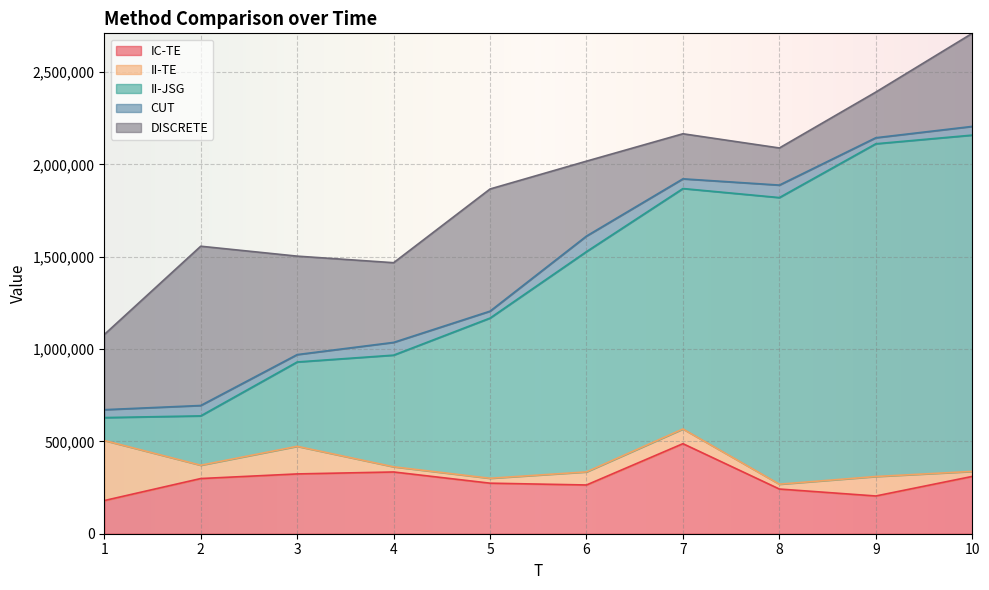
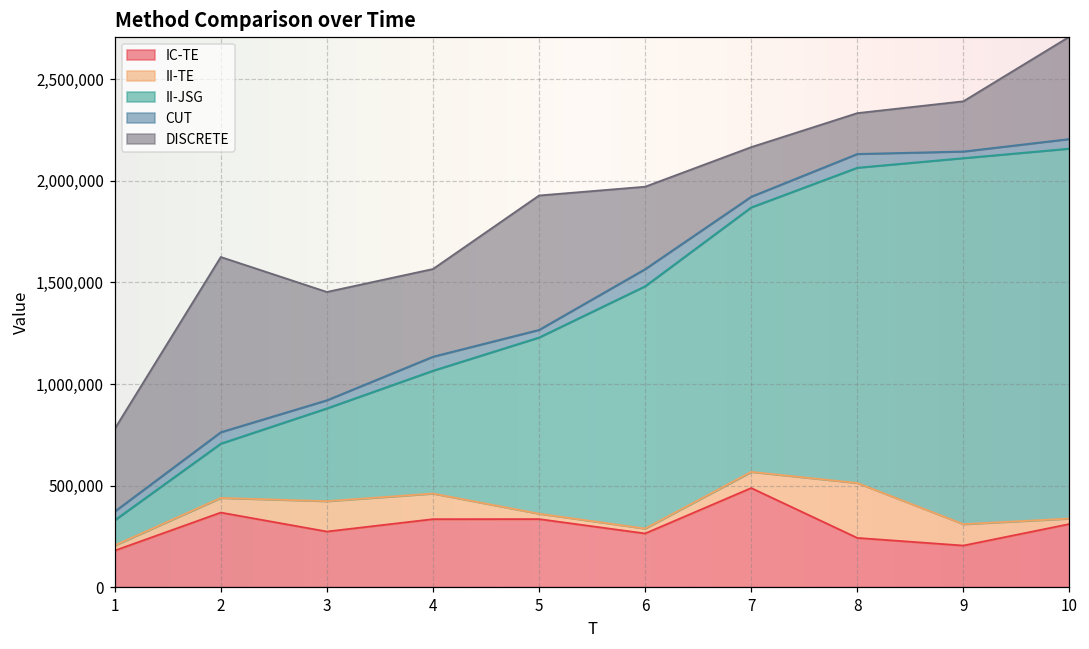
II-TE, 1: 330,000 -> 30,000
IC-TE, 2: 300,000 -> 370,000
IC-TE, 3: 320,000 -> 270,000
II-TE, 4: 30,000 -> 130,000
IC-TE, 5: 270,000 -> 330,000
II-TE, 6: 70,000 -> 20,000
II-TE, 8: 30,000 -> 270,000
